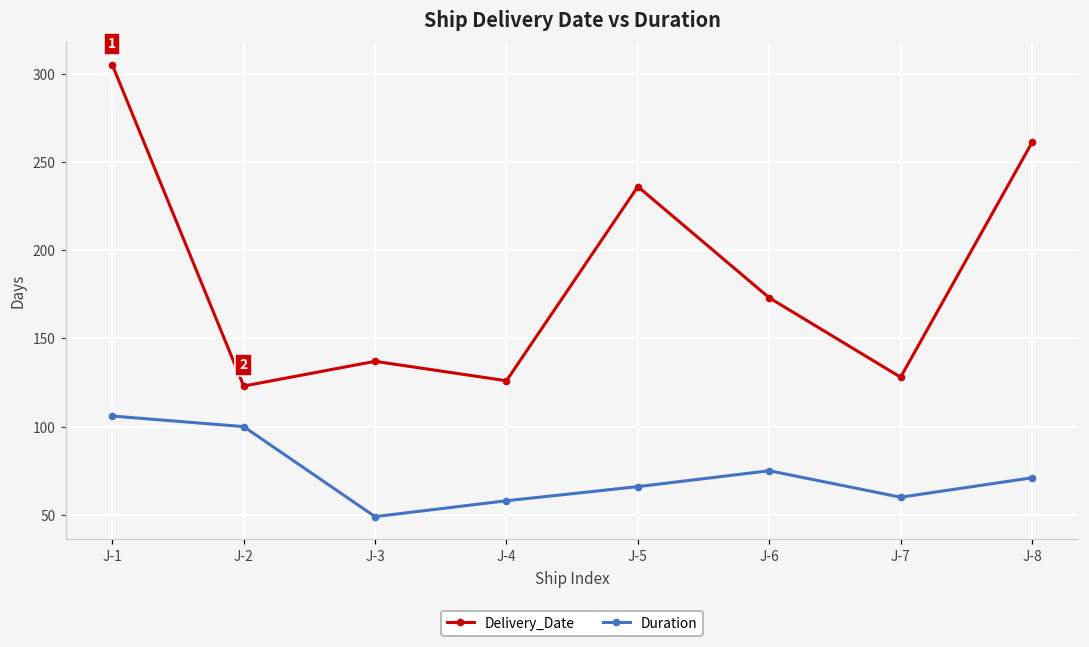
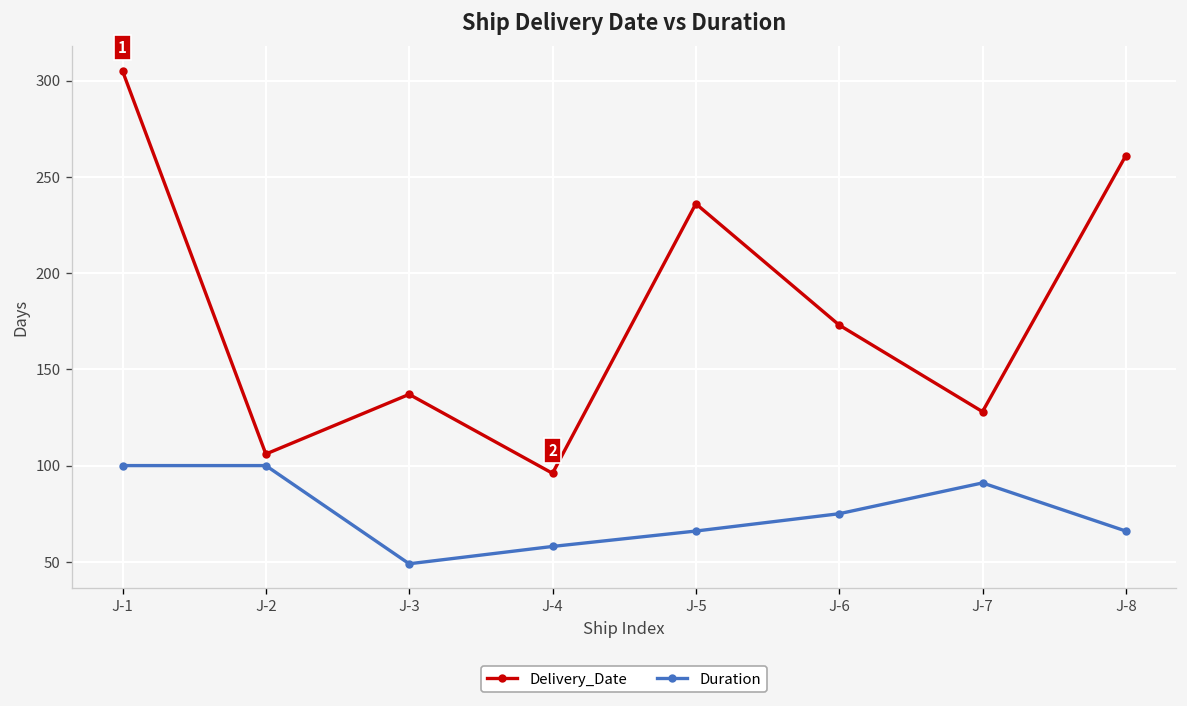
Duration, J-1: 106 -> 100
Delivery_Date, J-2: 123 -> 106
Delivery_Date, J-4: 126 -> 96
Duration, J-7: 60 -> 91
Duration, J-8: 71 -> 66
